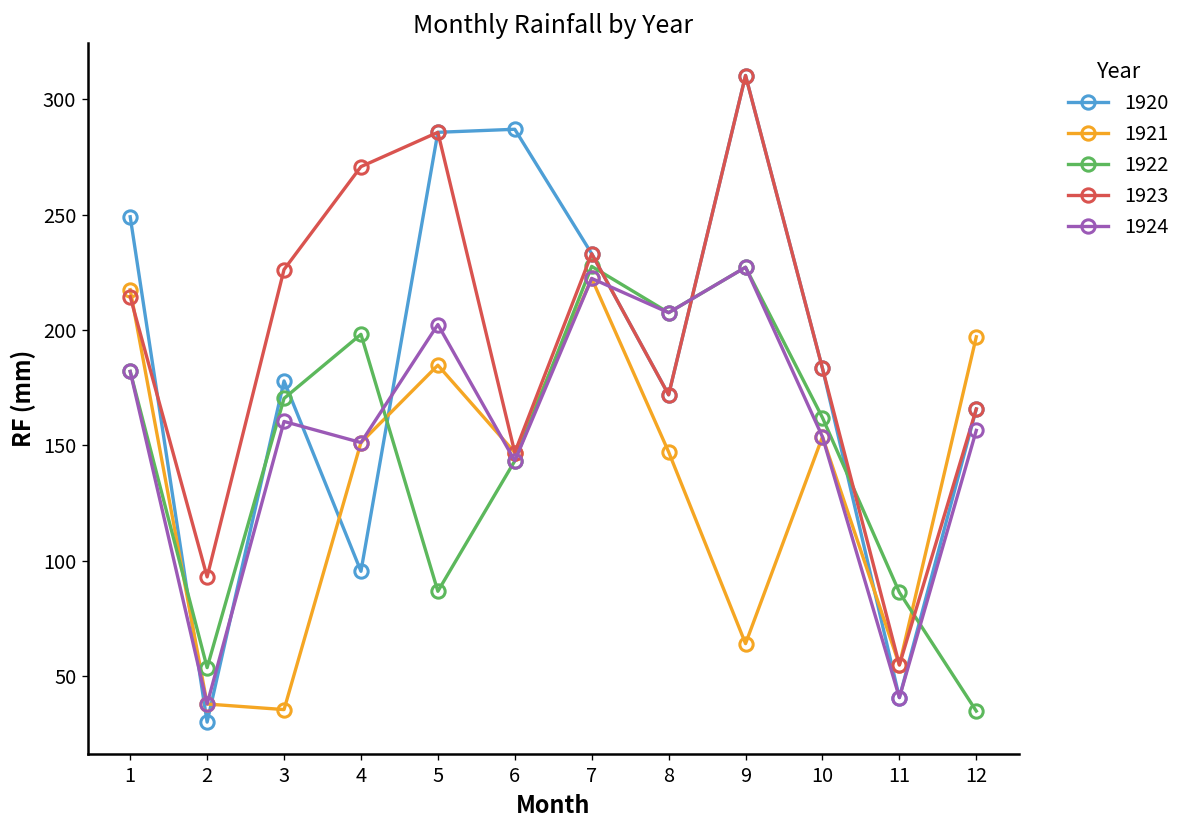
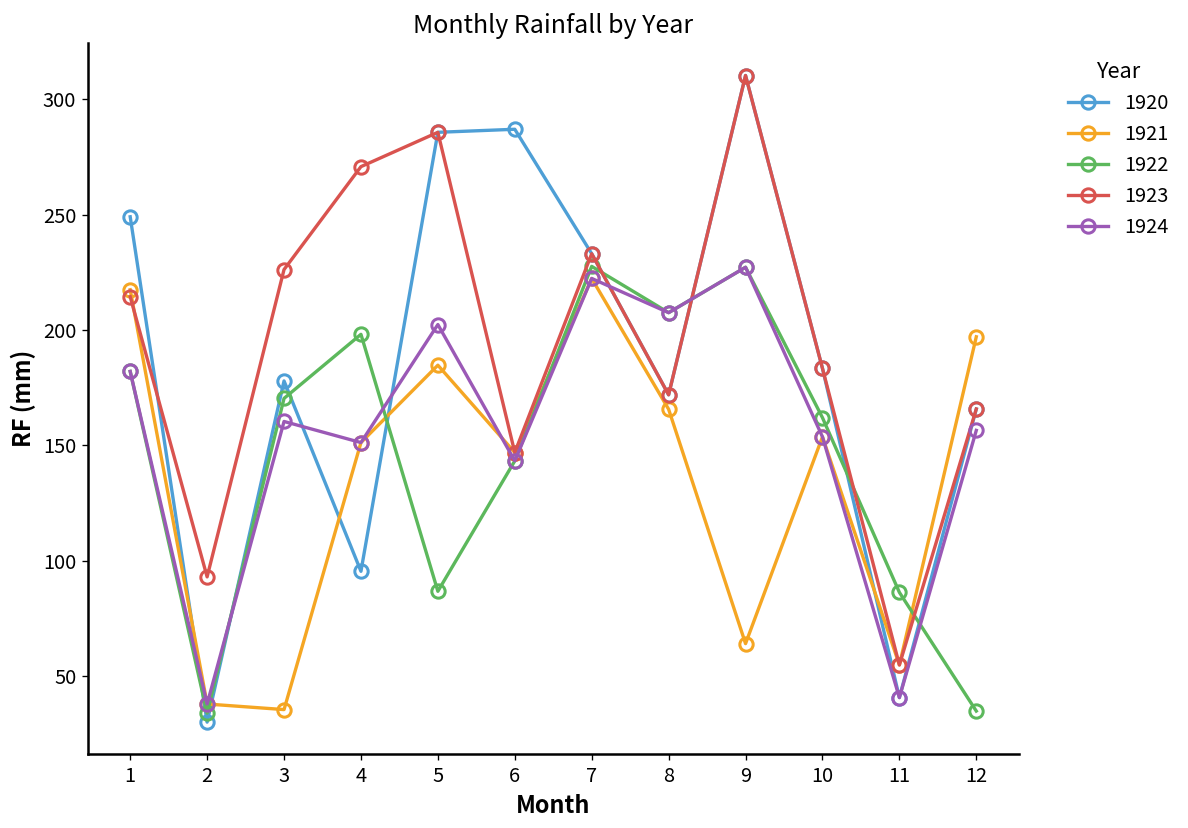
1922, 2: 54 -> 34
1921, 8: 147 -> 166
